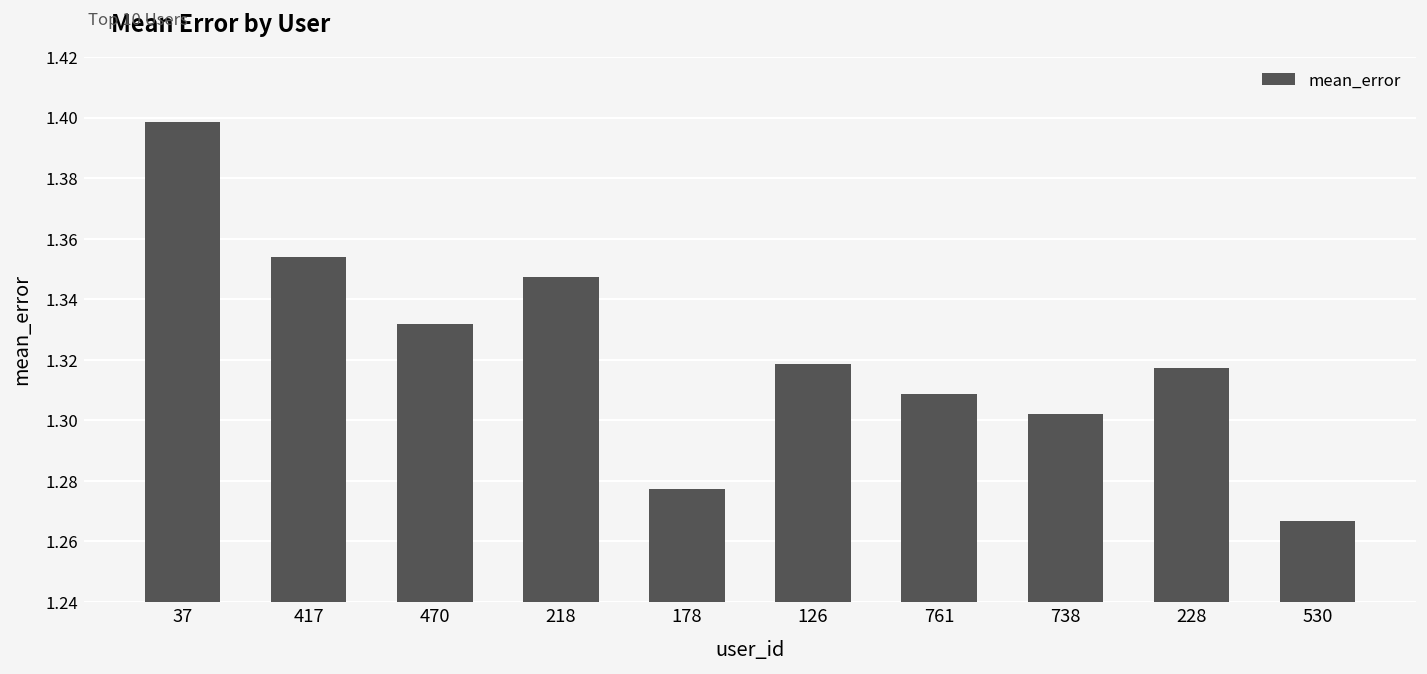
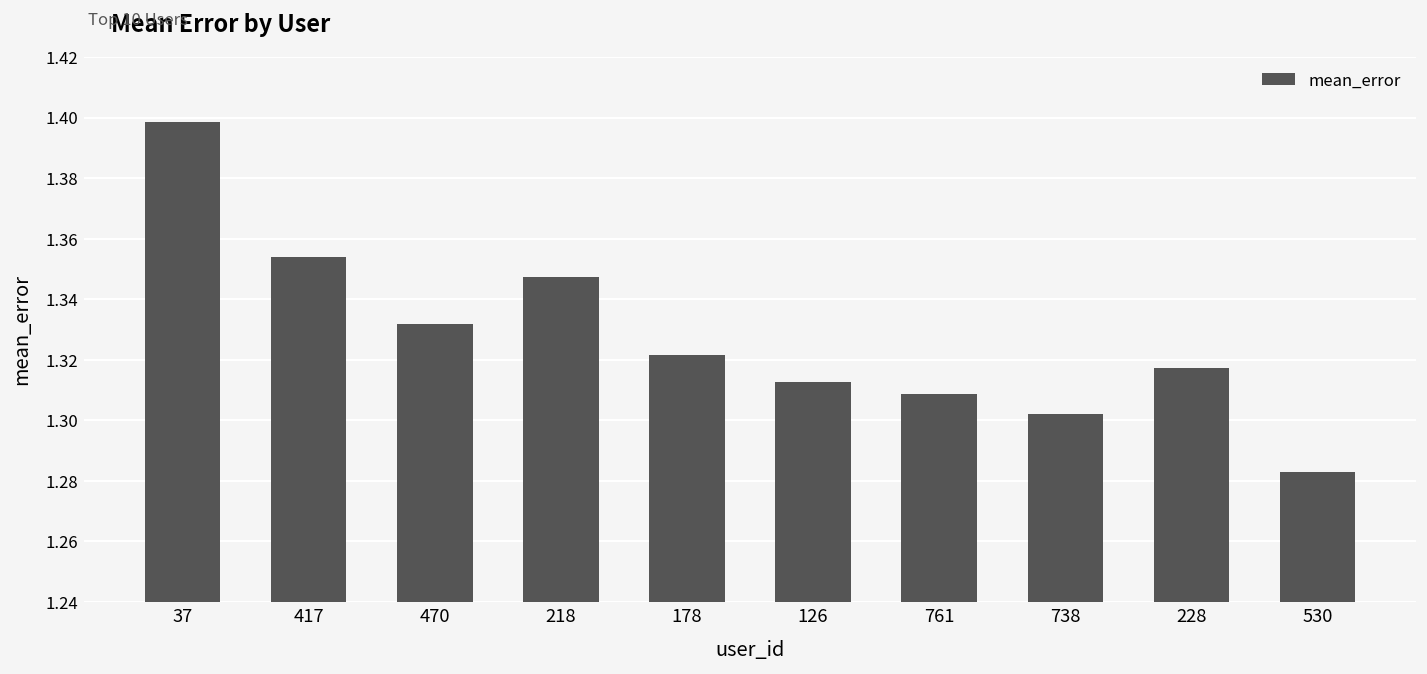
178: 1.277 -> 1.322
126: 1.318 -> 1.313
530: 1.267 -> 1.283
